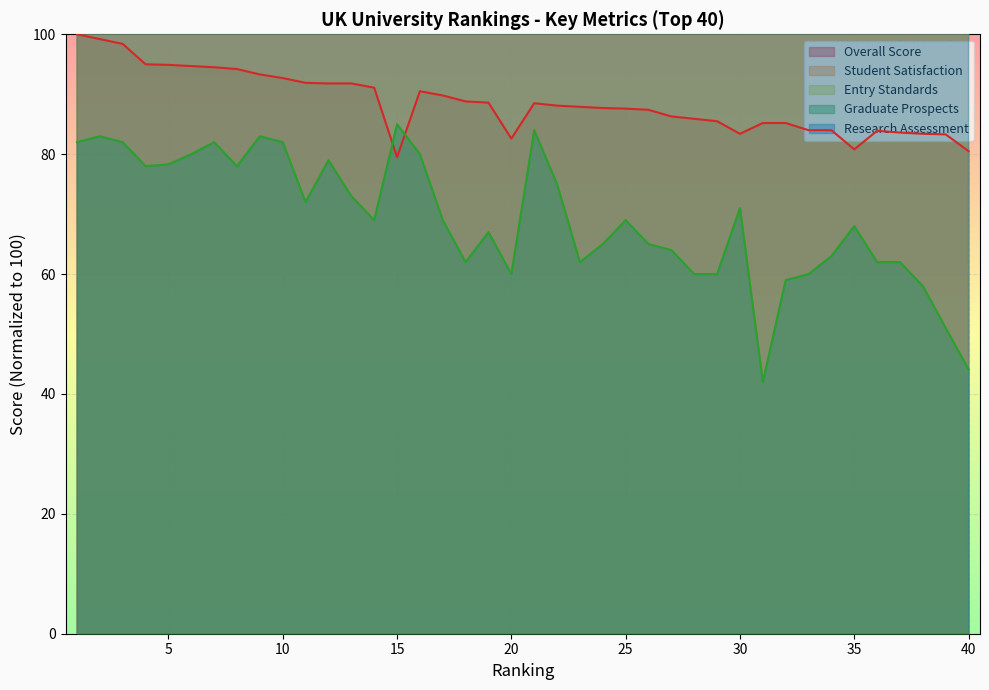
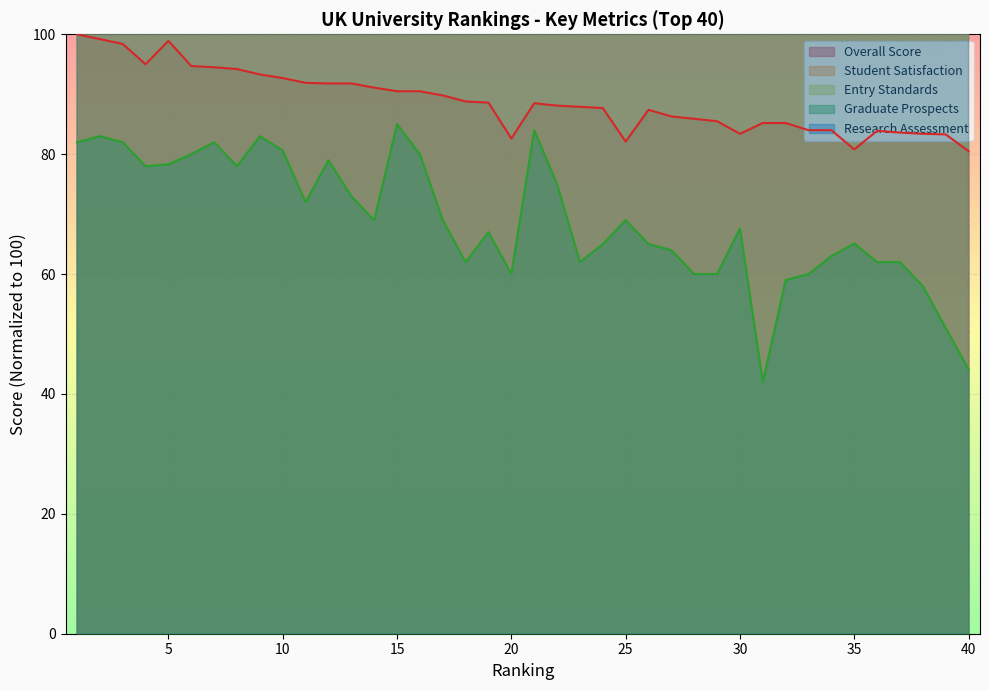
Overall Score, 5: 95 -> 99
Graduate Prospects, 10: 82 -> 81
Overall Score, 15: 80 -> 91
Overall Score, 25: 88 -> 82
Graduate Prospects, 30: 71 -> 68
Graduate Prospects, 35: 68 -> 65
